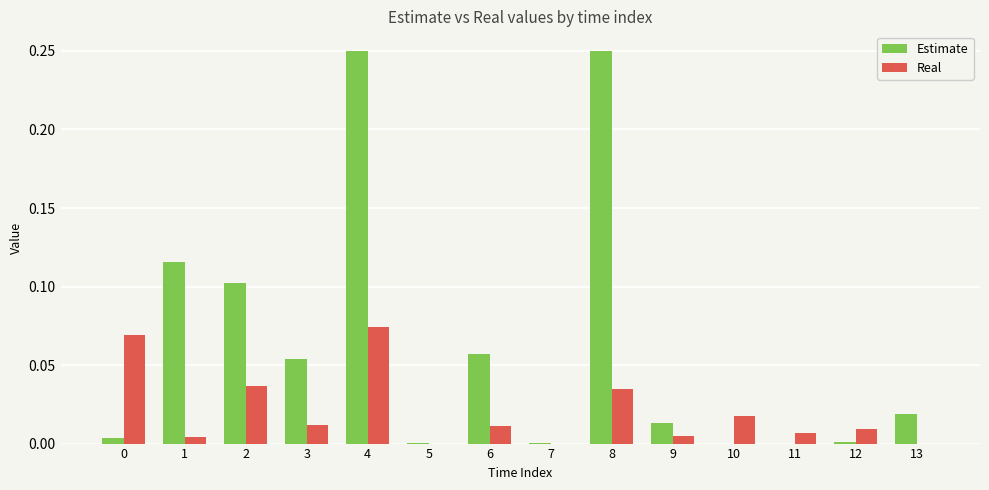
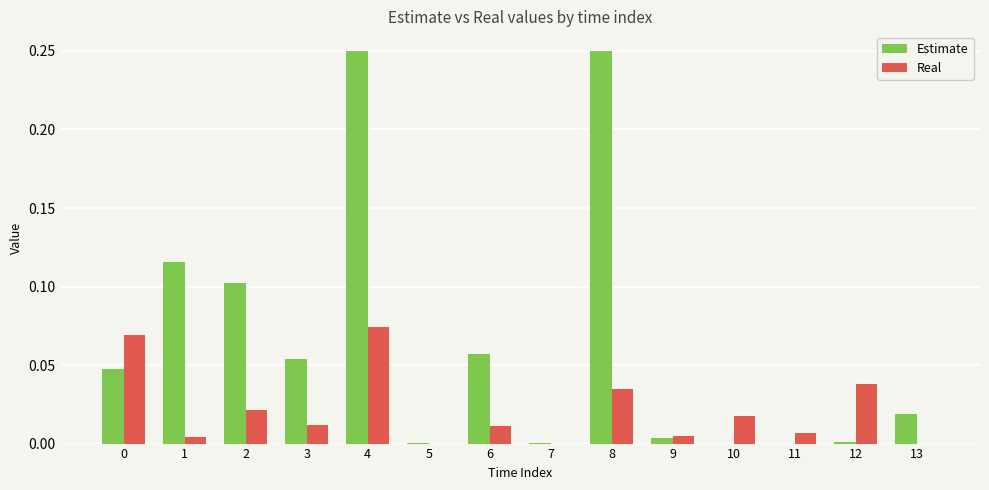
Estimate, 0: 0.003 -> 0.048
Real, 2: 0.037 -> 0.021
Estimate, 9: 0.013 -> 0.003
Real, 12: 0.010 -> 0.038
